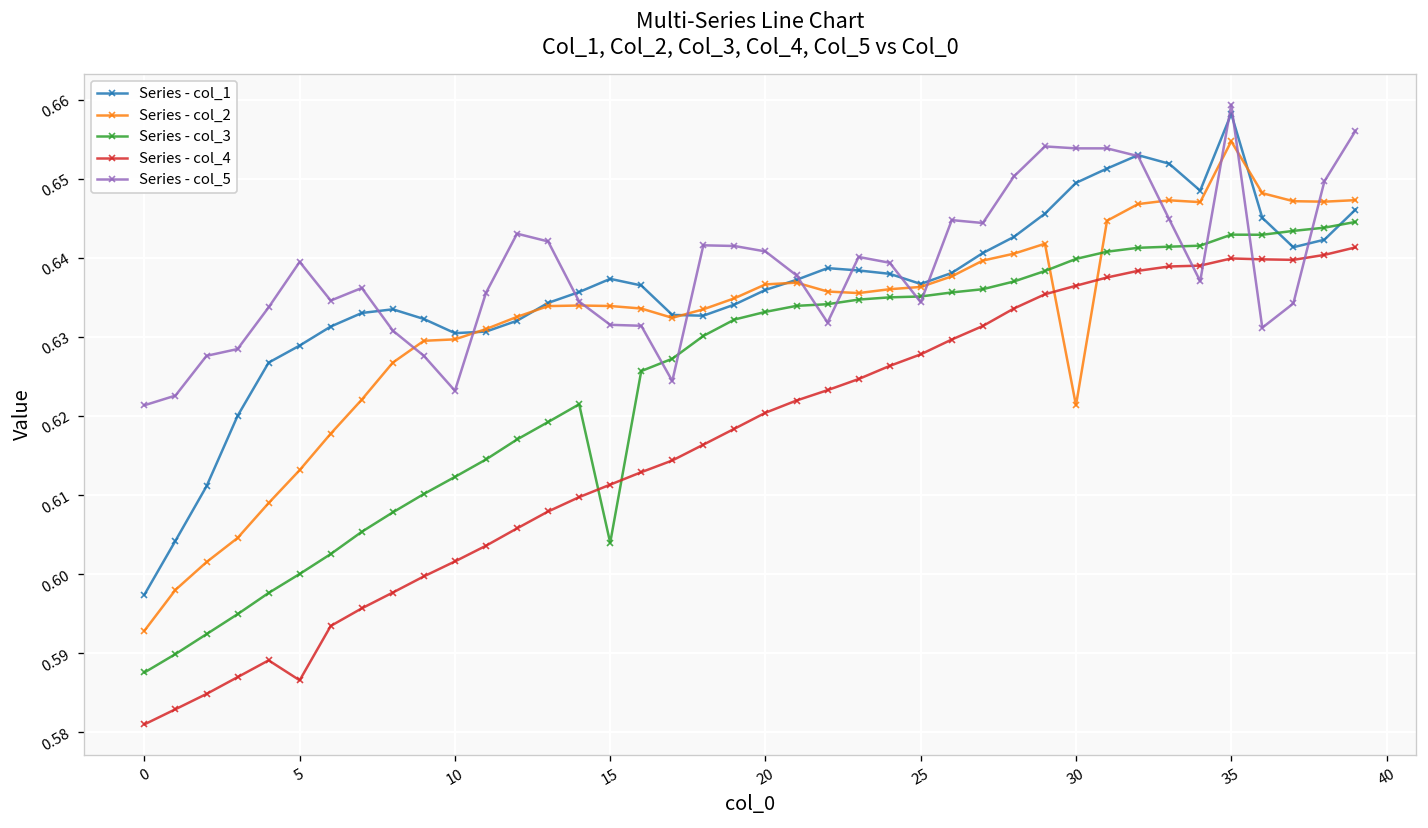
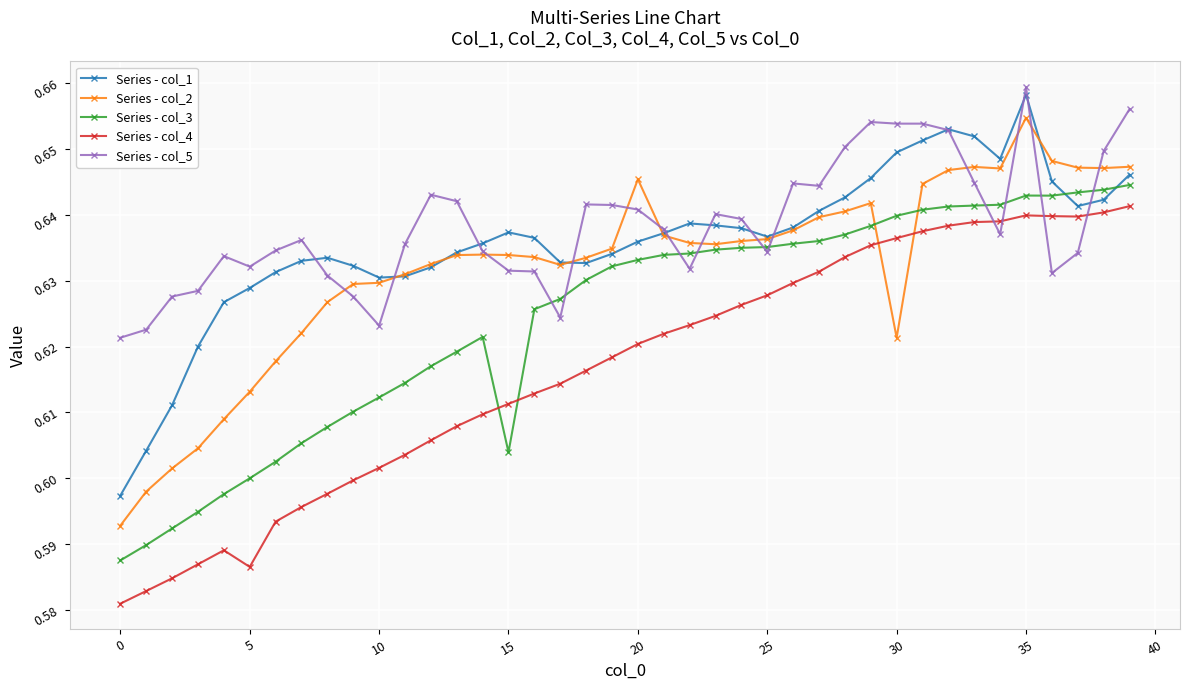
Series - col_5, 5: 0.639 -> 0.632
Series - col_2, 20: 0.637 -> 0.645
